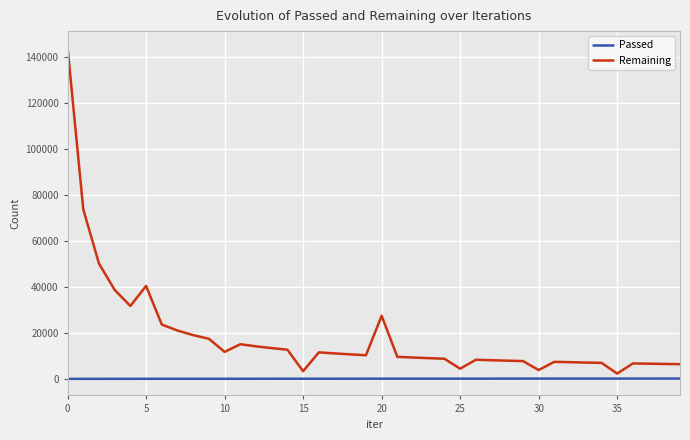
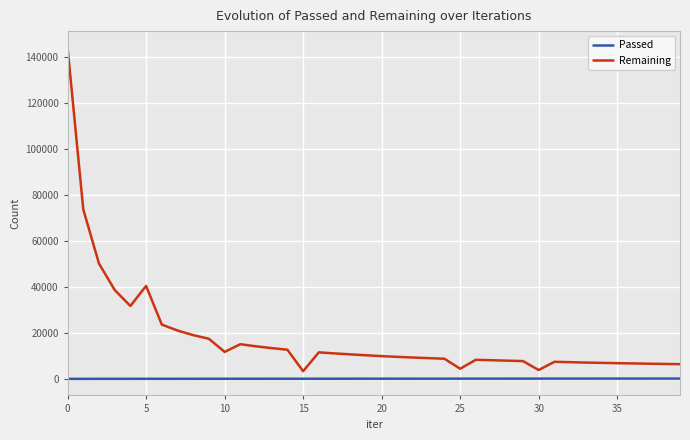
Remaining, 20: 28000 -> 10000
Remaining, 35: 2000 -> 7000
